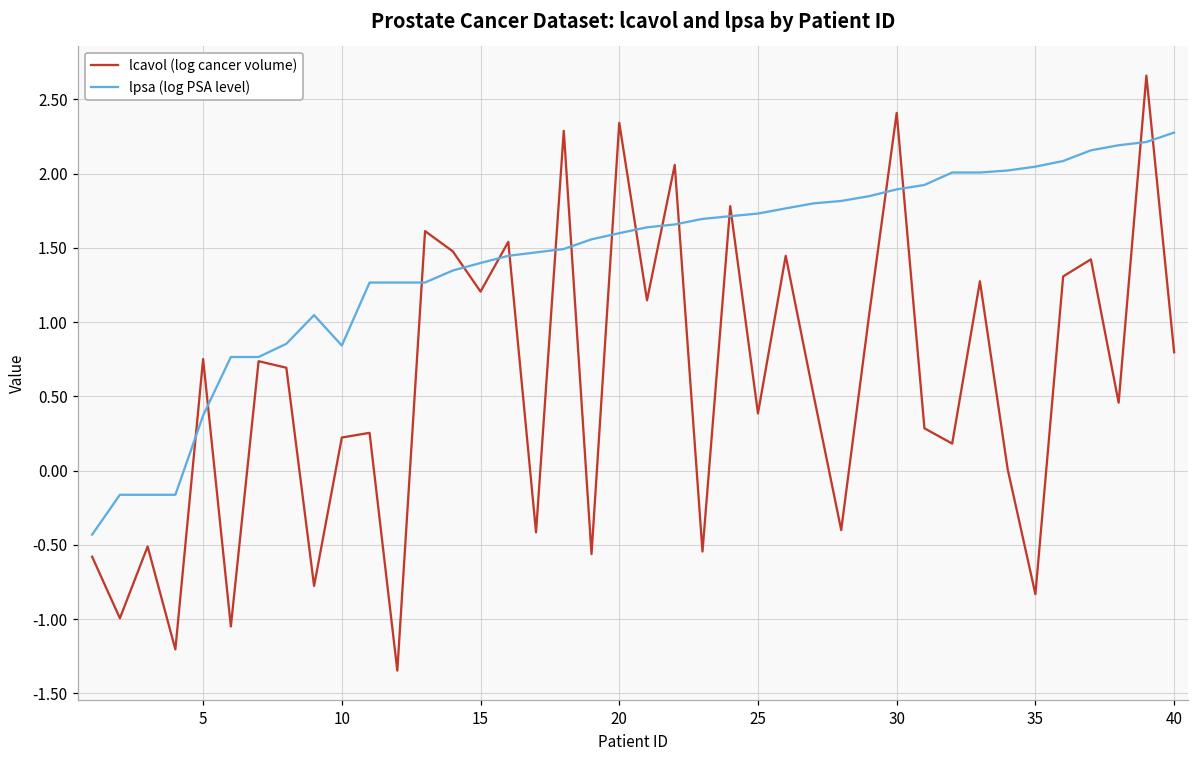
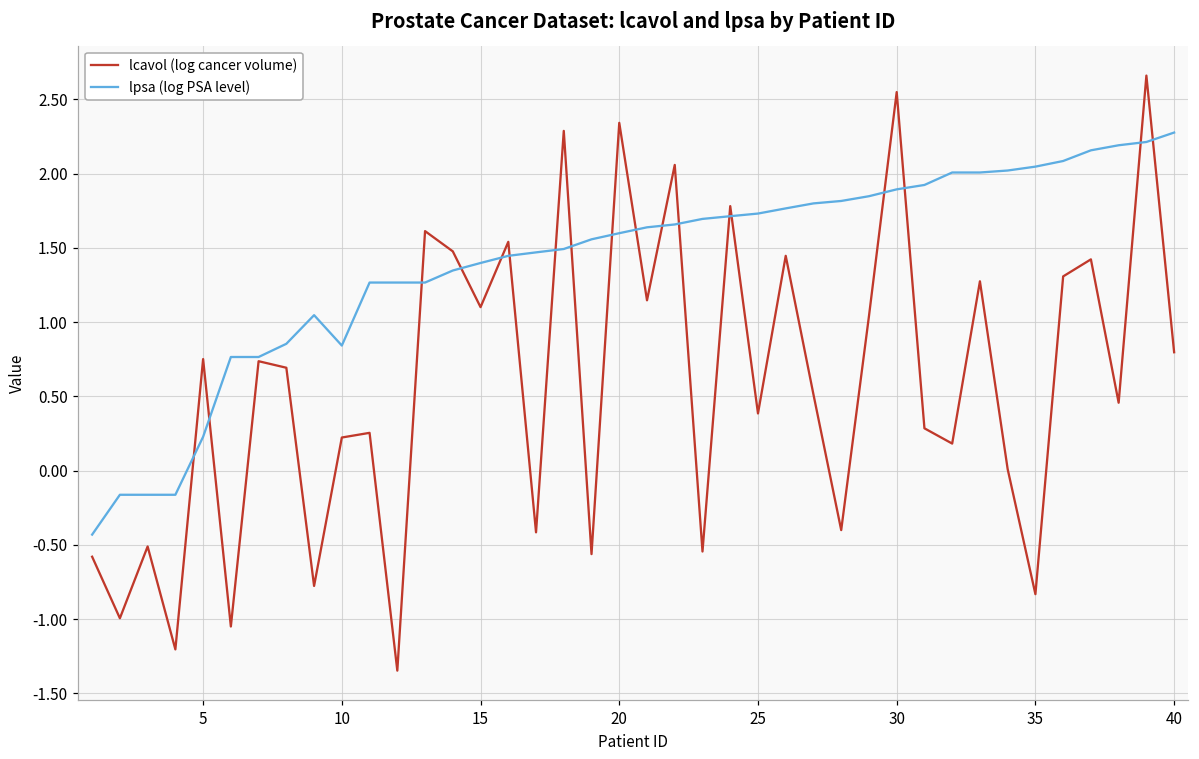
lpsa (log PSA level), 5: 0.37 -> 0.23
lcavol (log cancer volume), 15: 1.21 -> 1.10
lcavol (log cancer volume), 30: 2.41 -> 2.55
